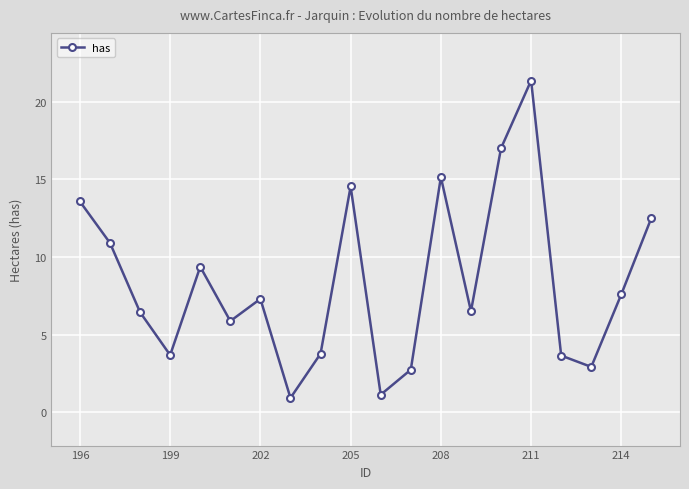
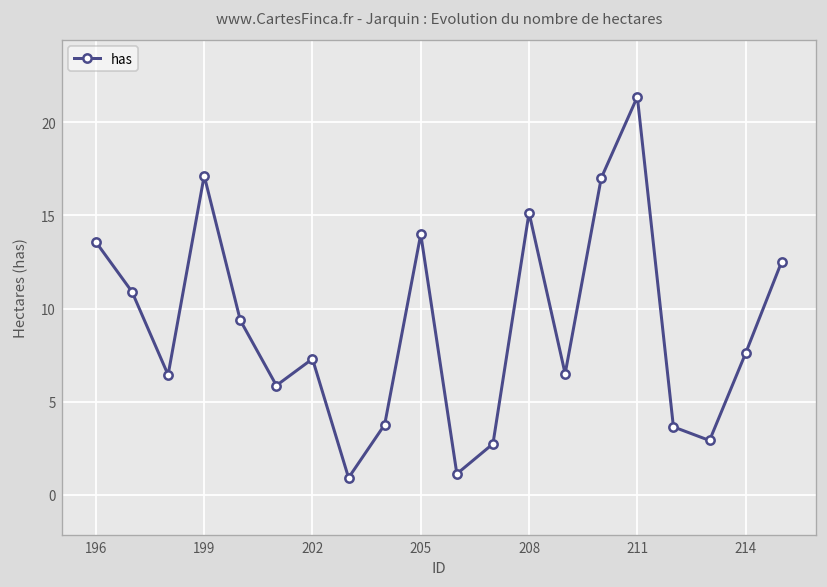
199: 3.7 -> 17.1
205: 14.5 -> 14.0
